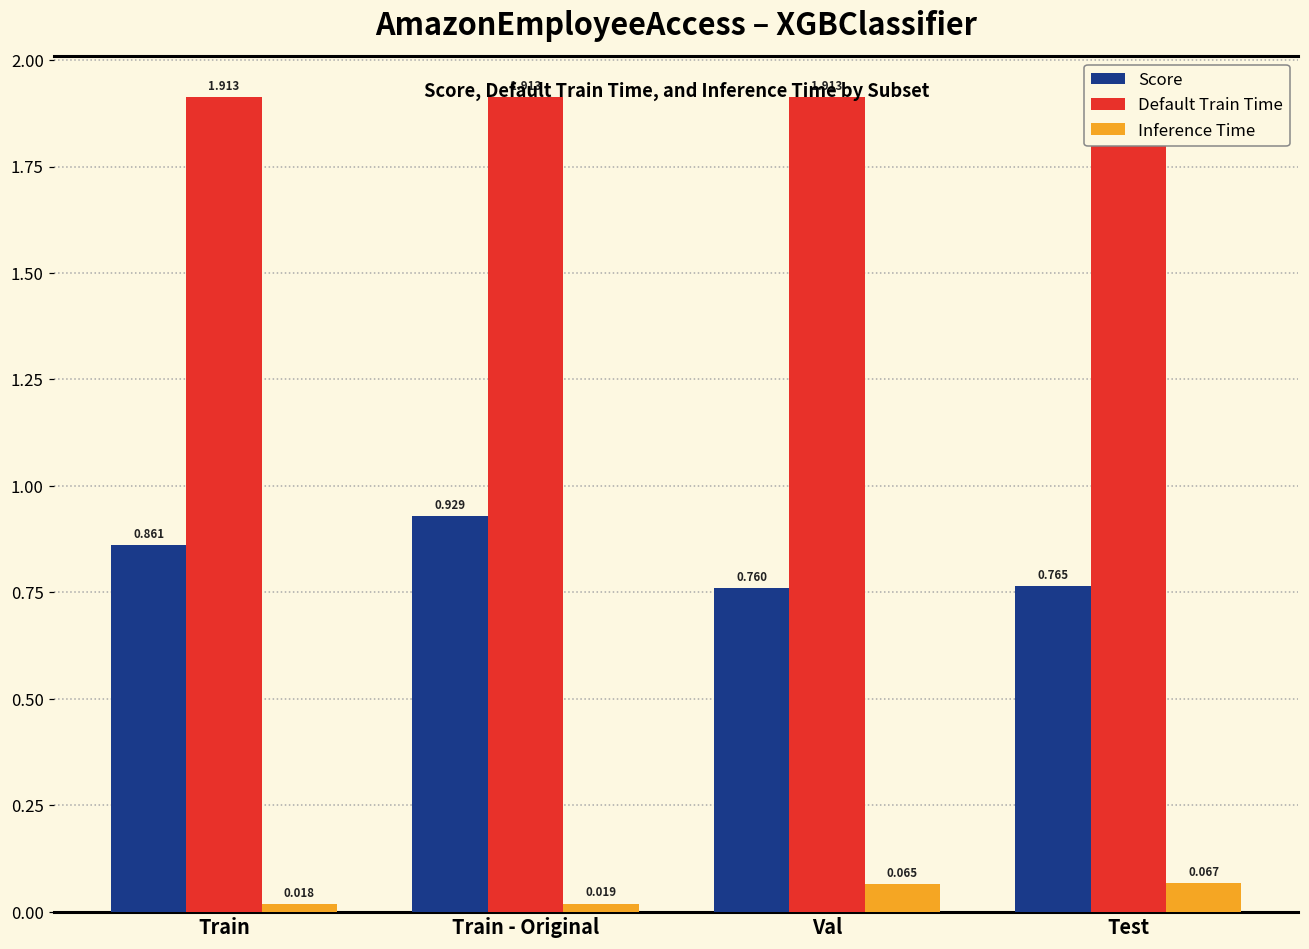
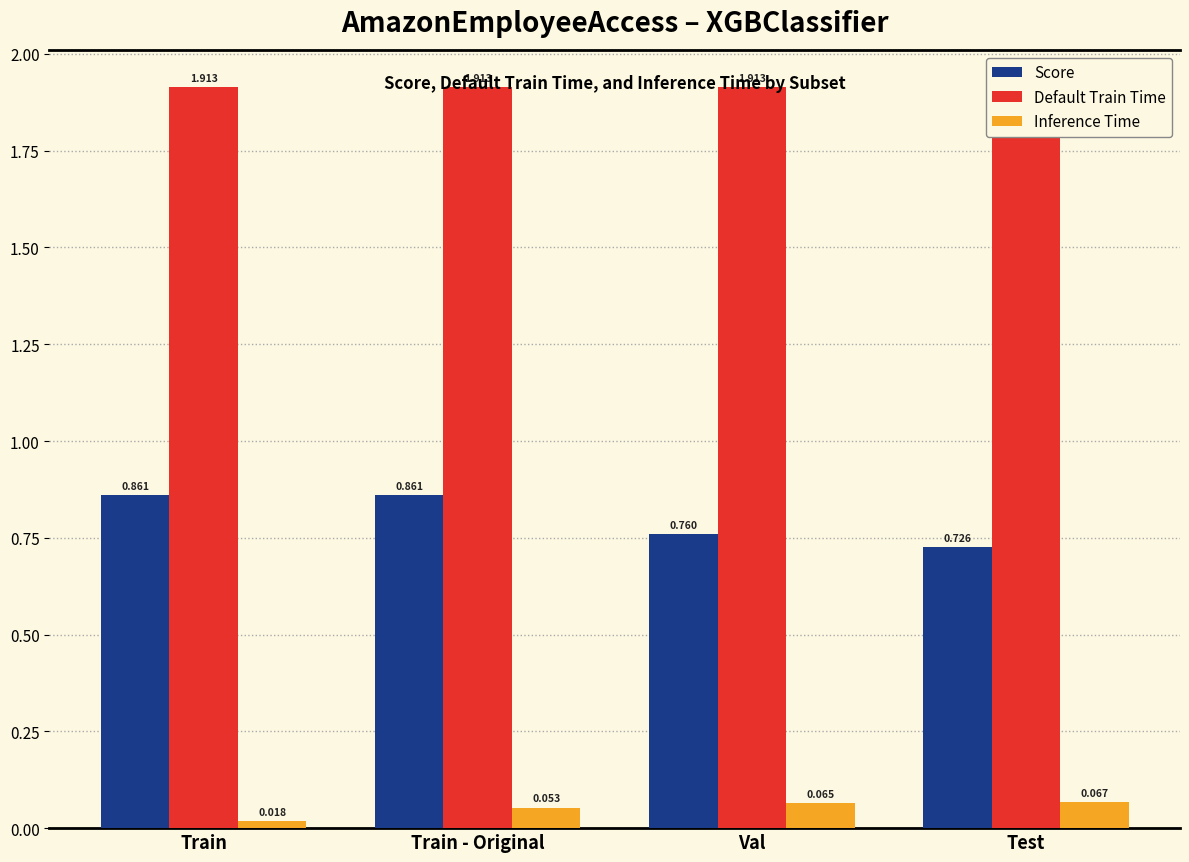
Score, Train - Original: 0.929 -> 0.861
Inference Time, Train - Original: 0.019 -> 0.053
Score, Test: 0.765 -> 0.726
